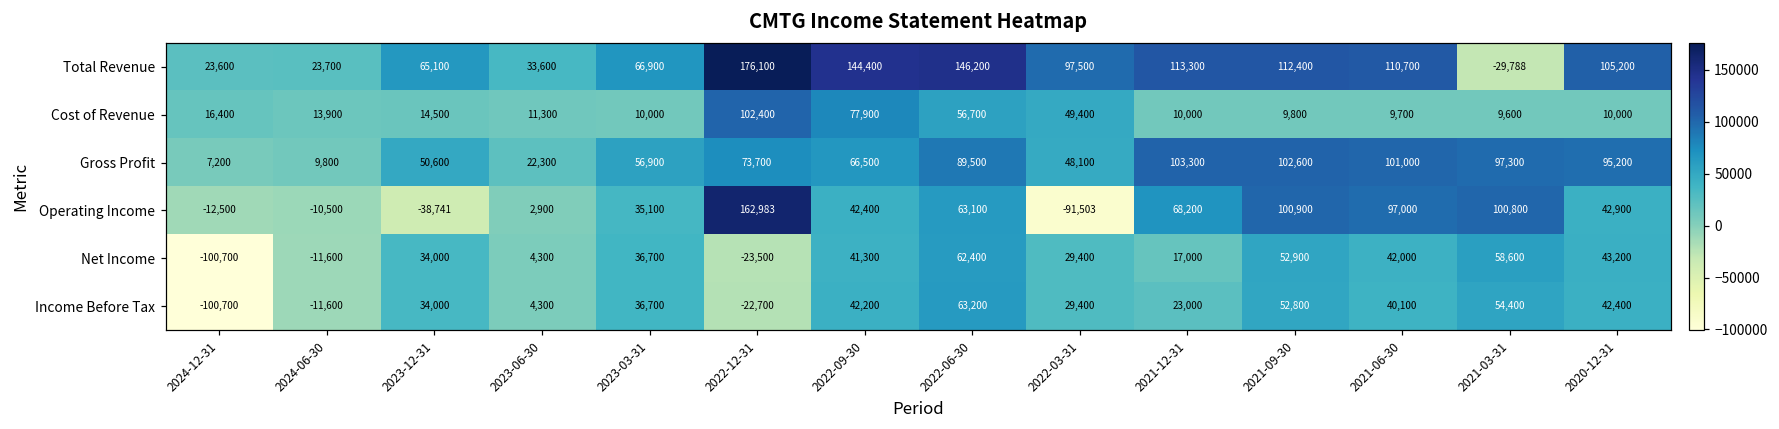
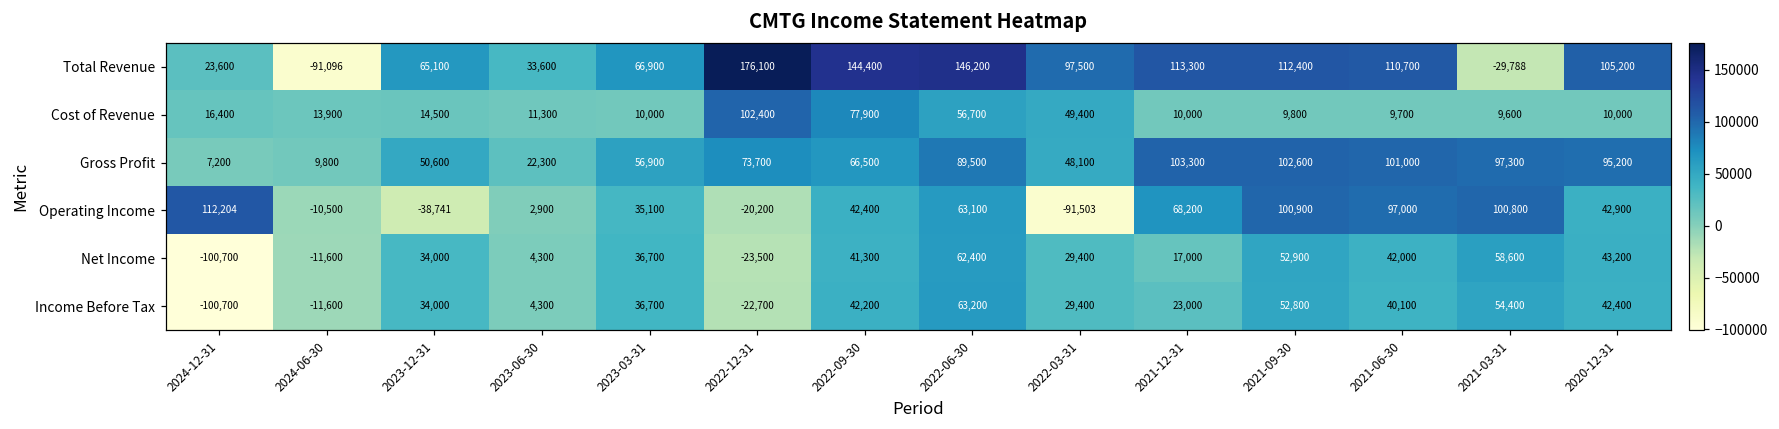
Total Revenue, 2024-06-30: 23,700 -> -91,096
Operating Income, 2024-12-31: -12,500 -> 112,204
Operating Income, 2022-12-31: 162,983 -> -20,200
